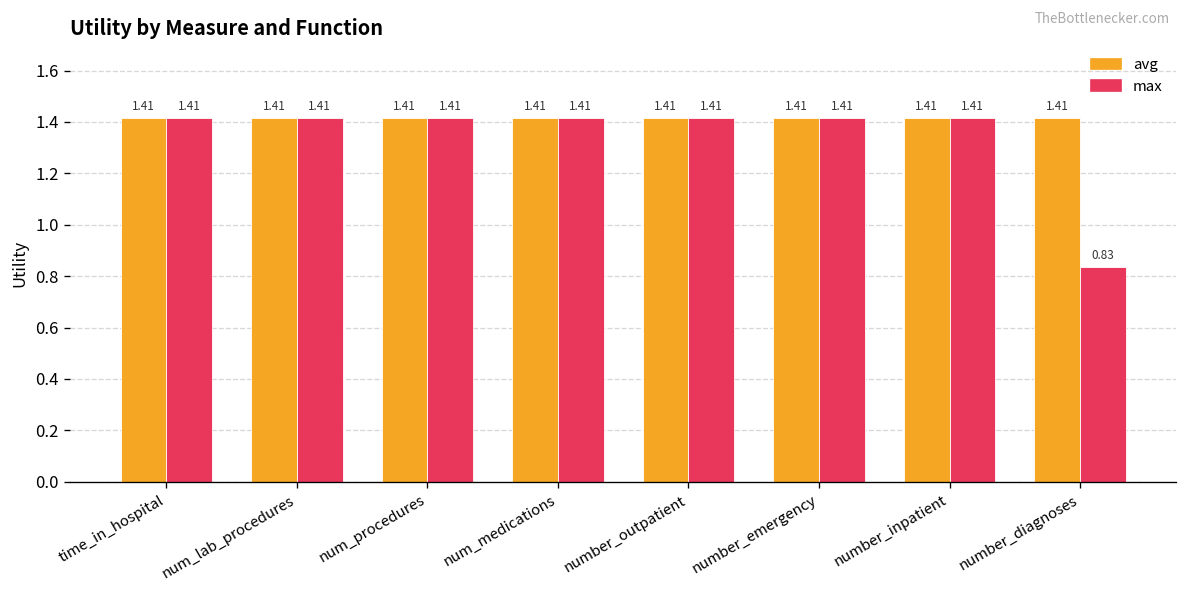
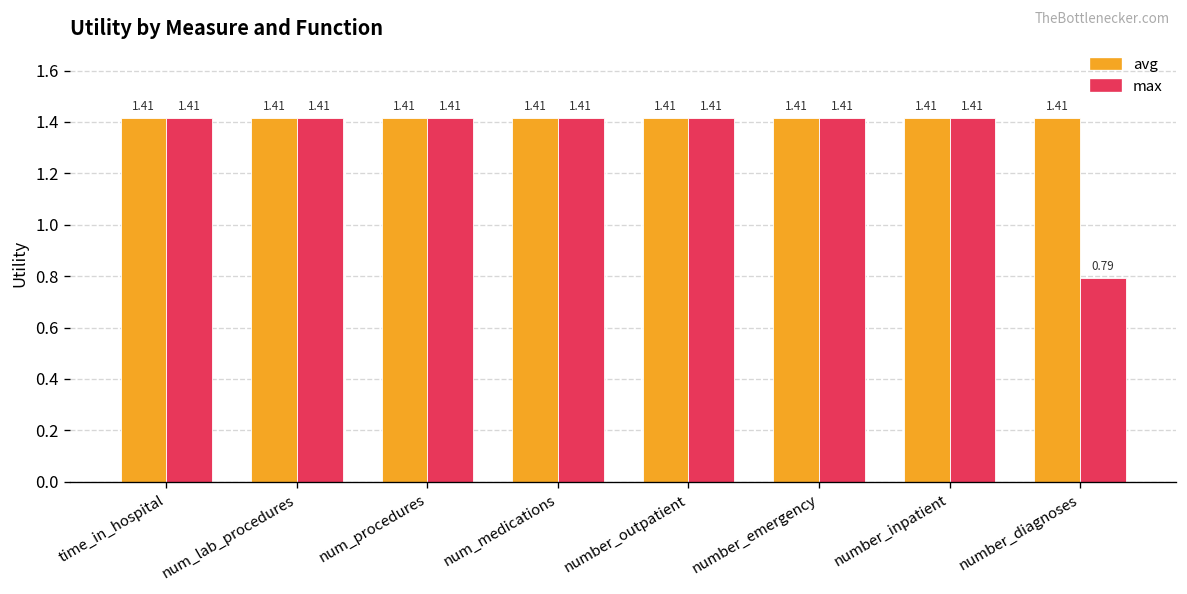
max, number_diagnoses: 0.83 -> 0.79
